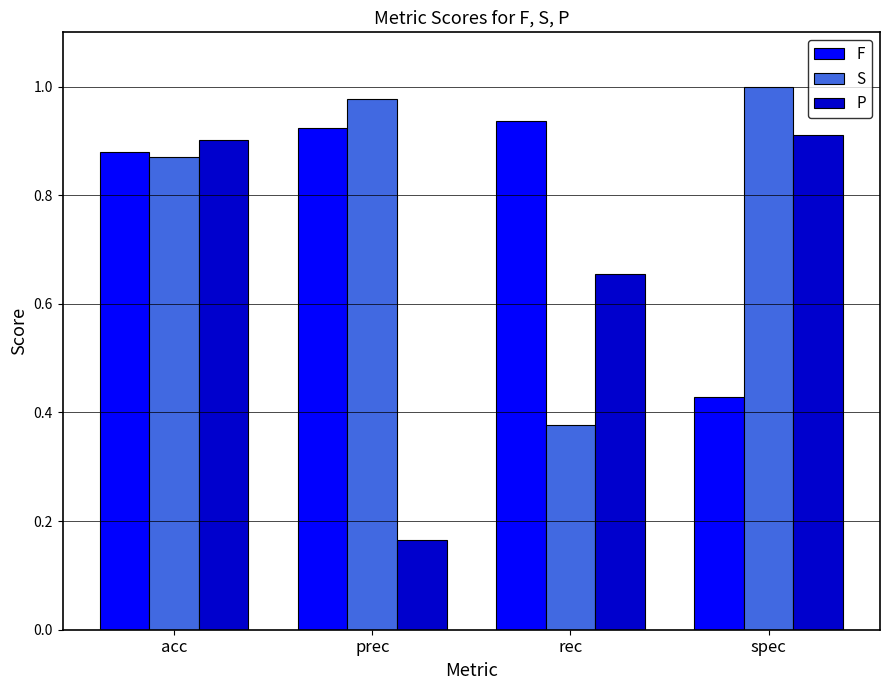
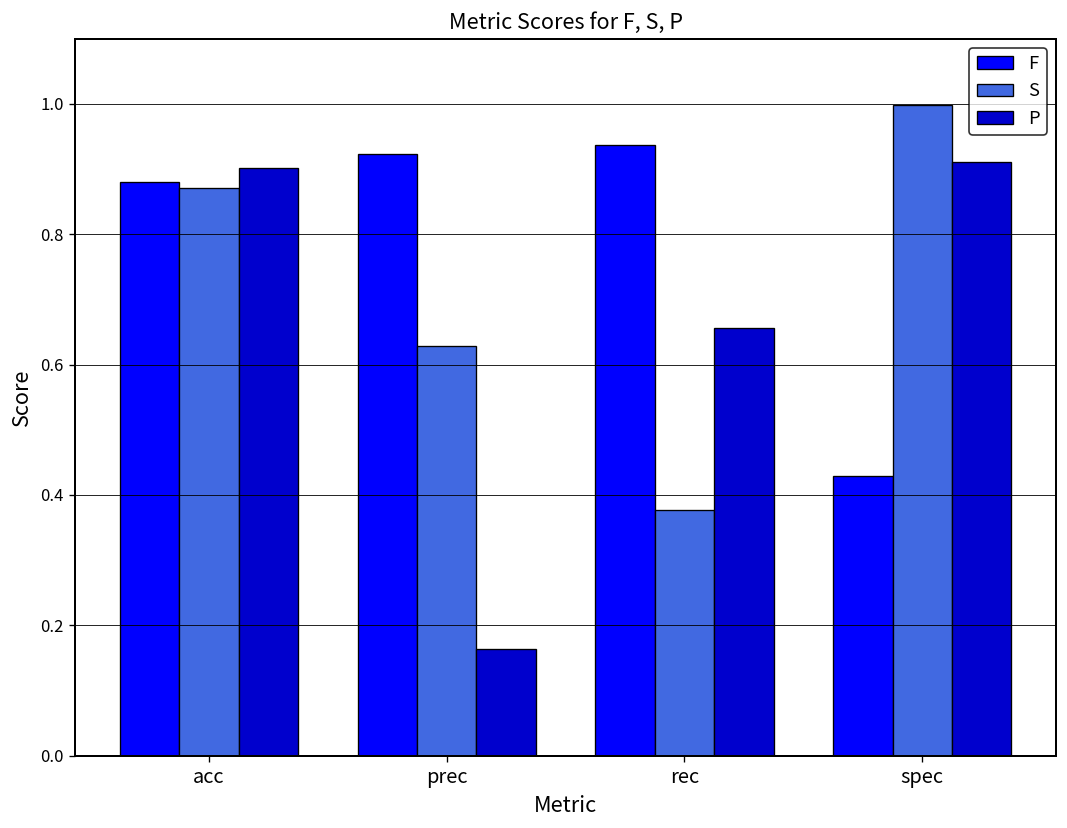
S, prec: 0.98 -> 0.63
